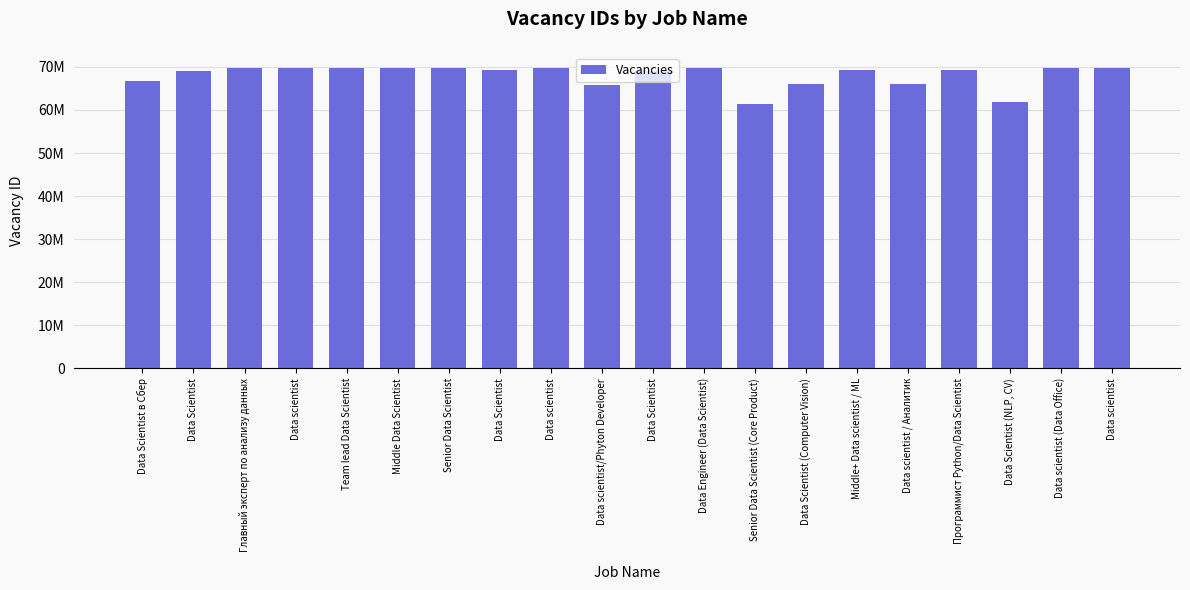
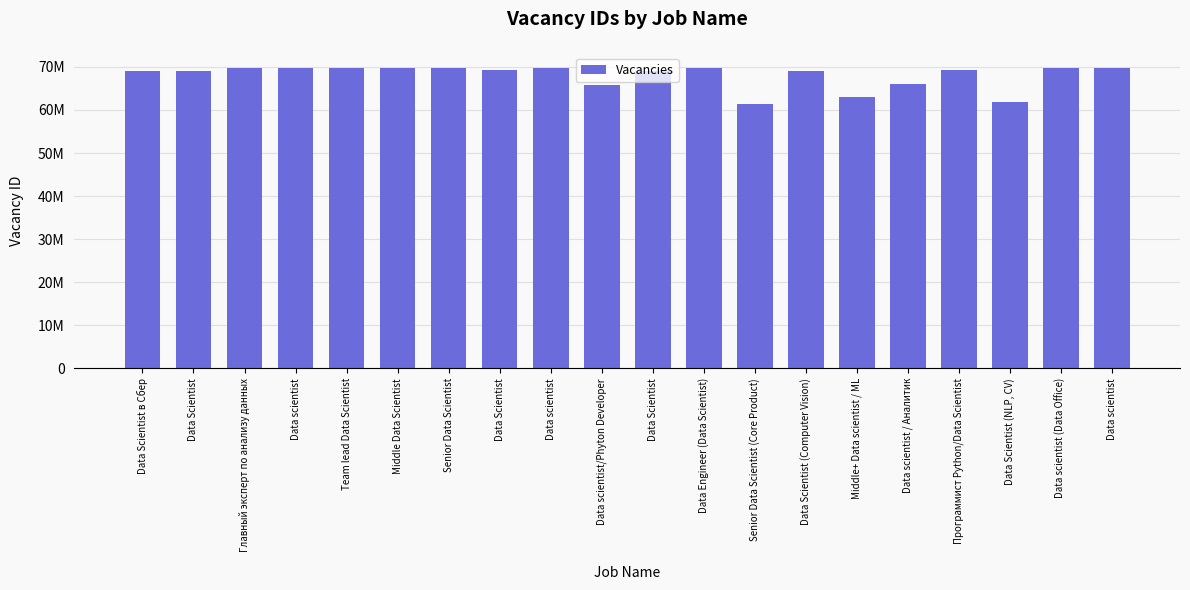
Data Scientist в Сбер: 67000000 -> 69000000
Data Scientist (Computer Vision): 66000000 -> 69000000
Middle+ Data scientist / ML: 69000000 -> 63000000
